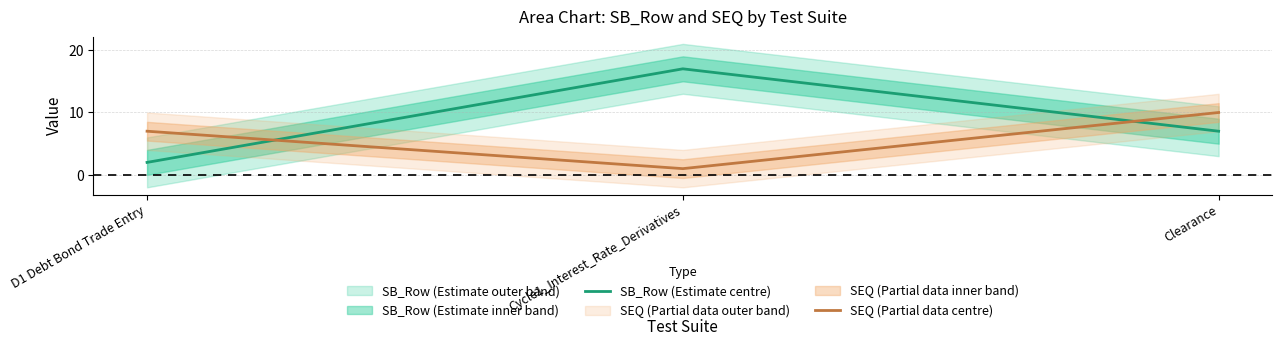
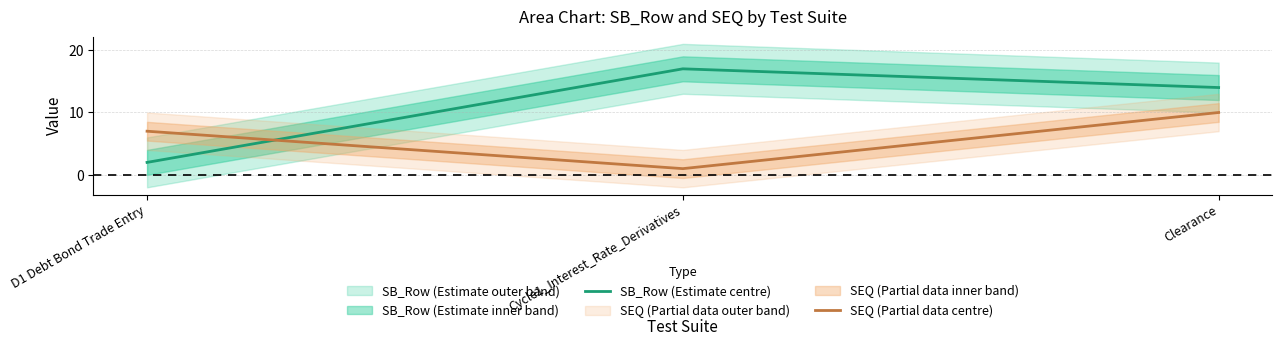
SB_Row (Estimate centre), Clearance: 7 -> 14
